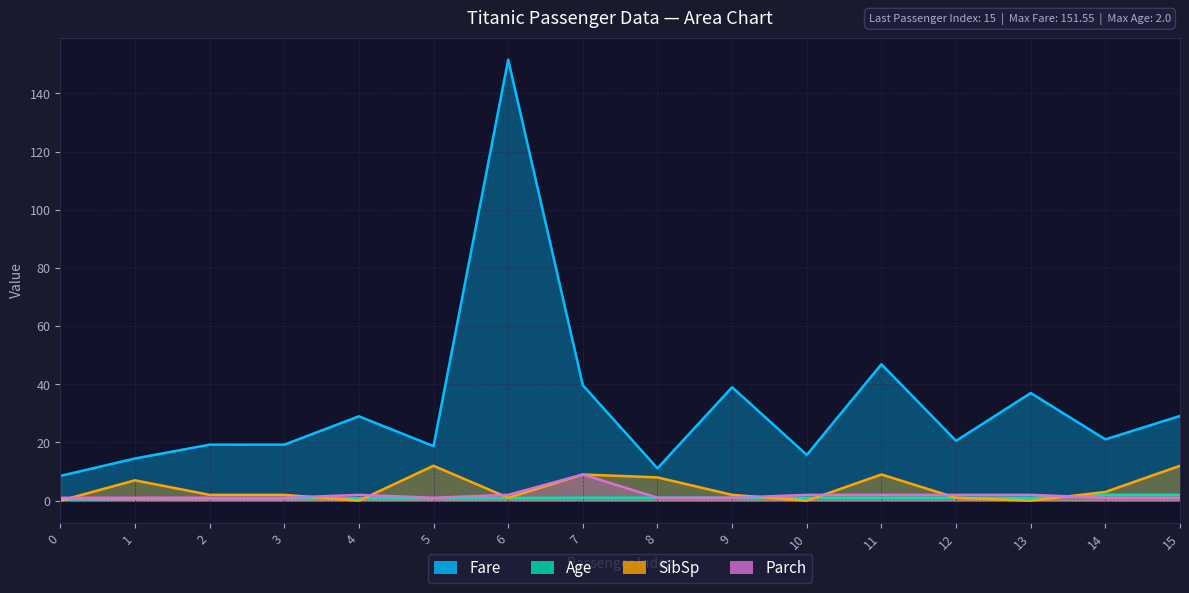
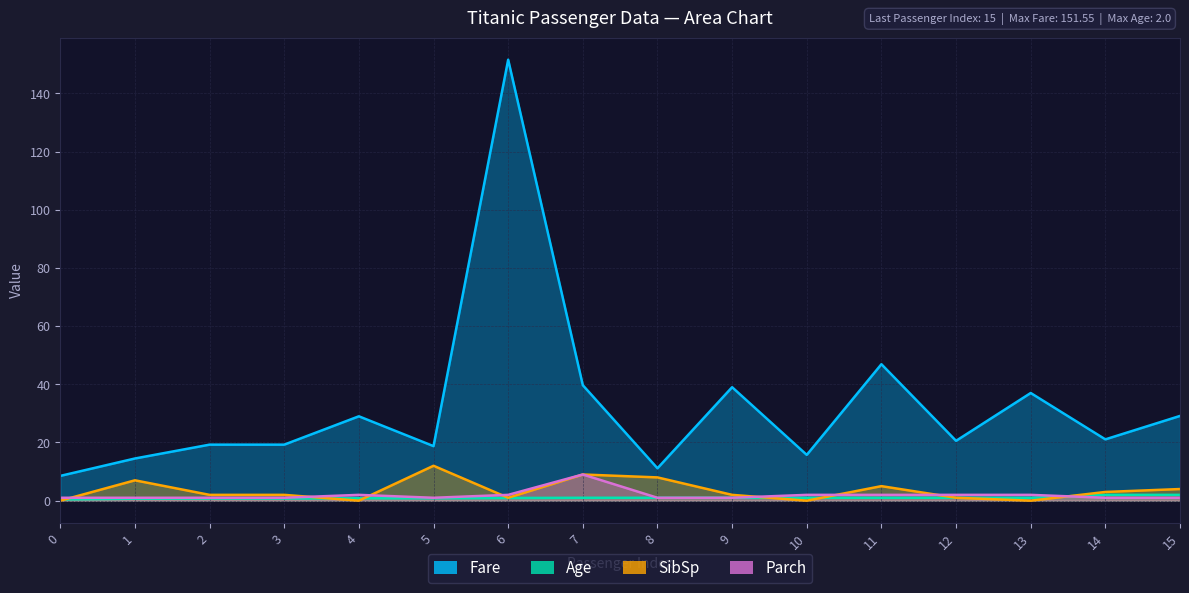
SibSp, 11: 9 -> 5
SibSp, 15: 12 -> 4
